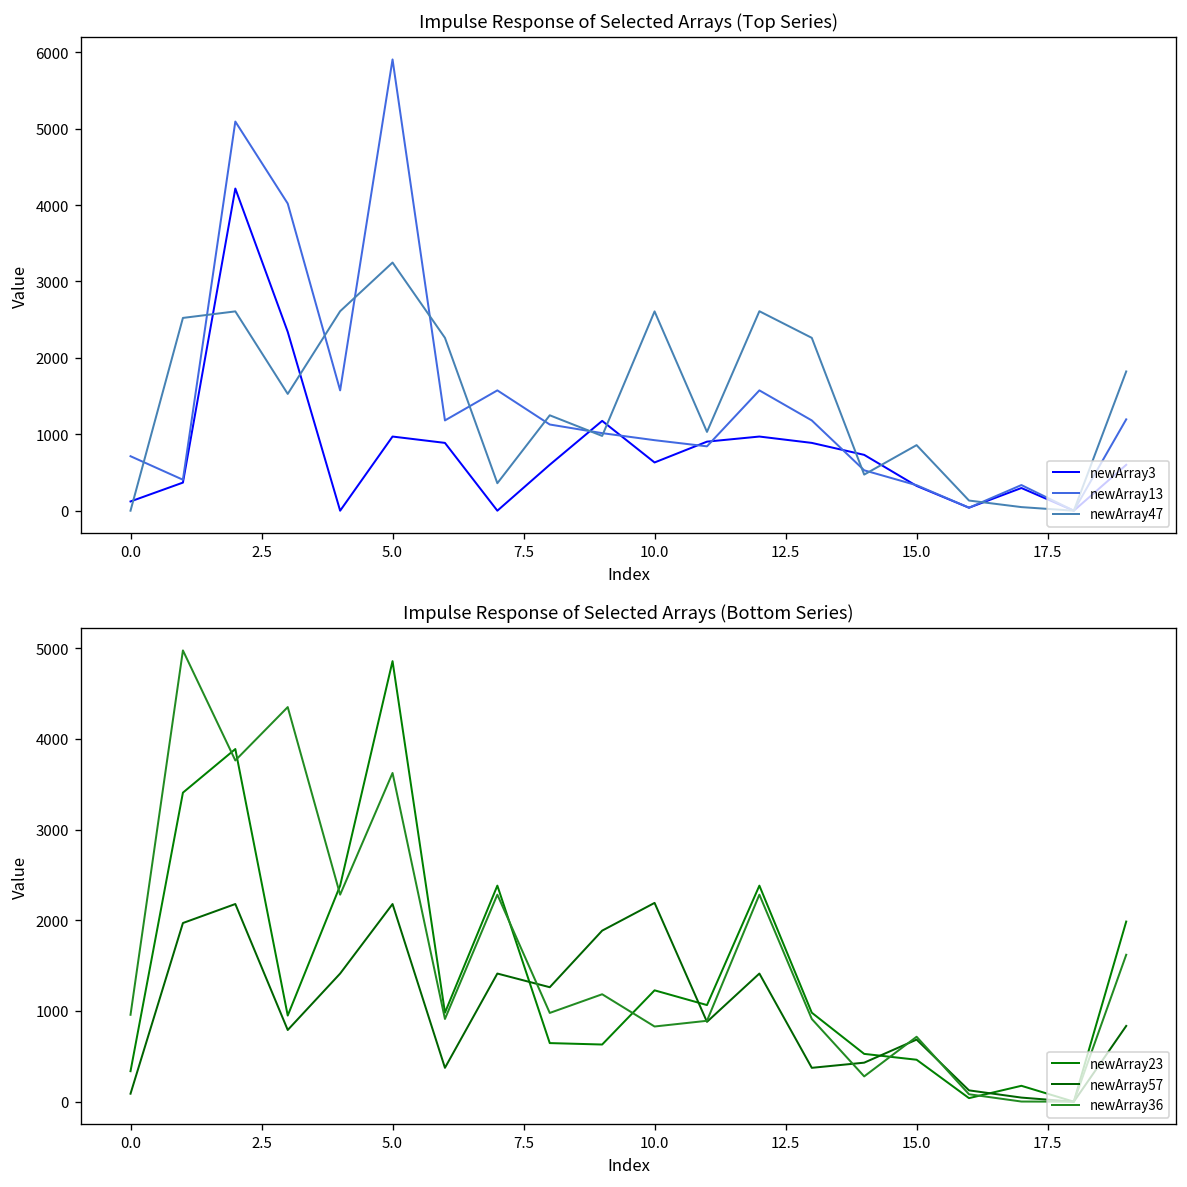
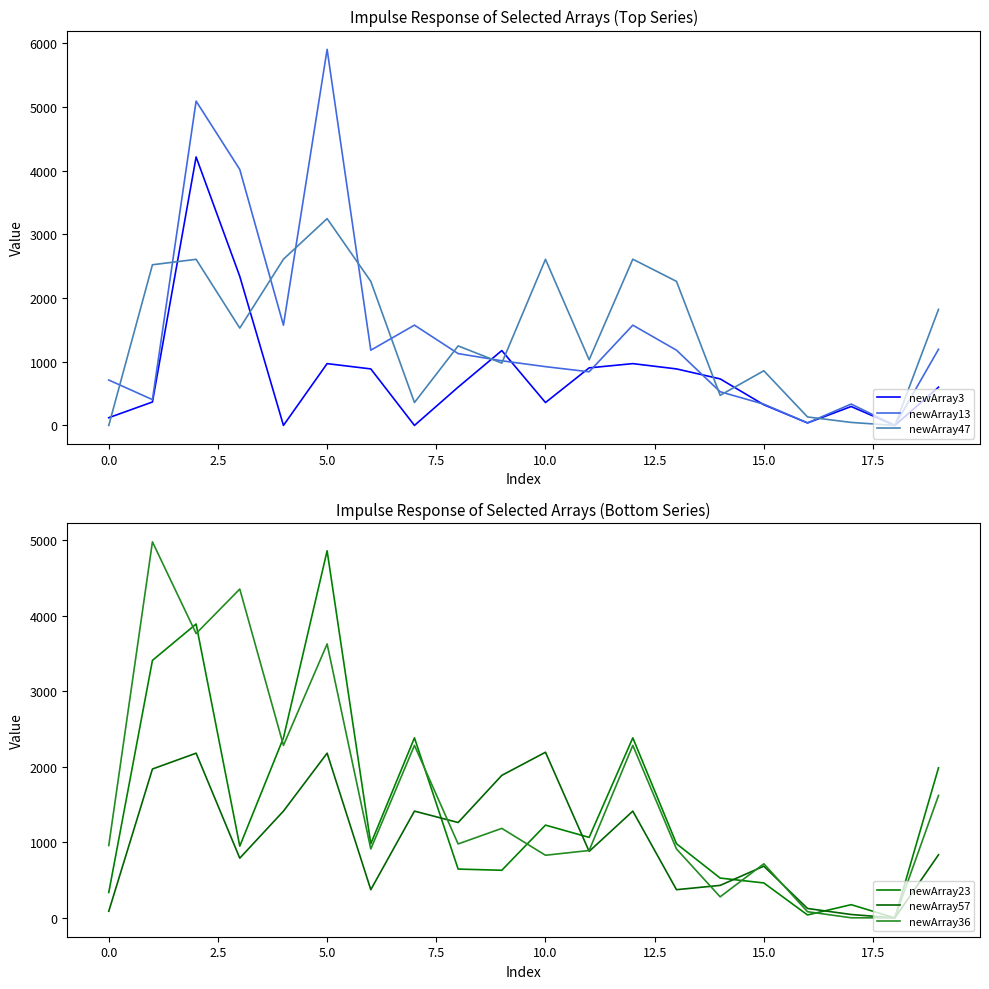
Impulse Response of Selected Arrays (Top Series), newArray3, 10.0: 600 -> 400
